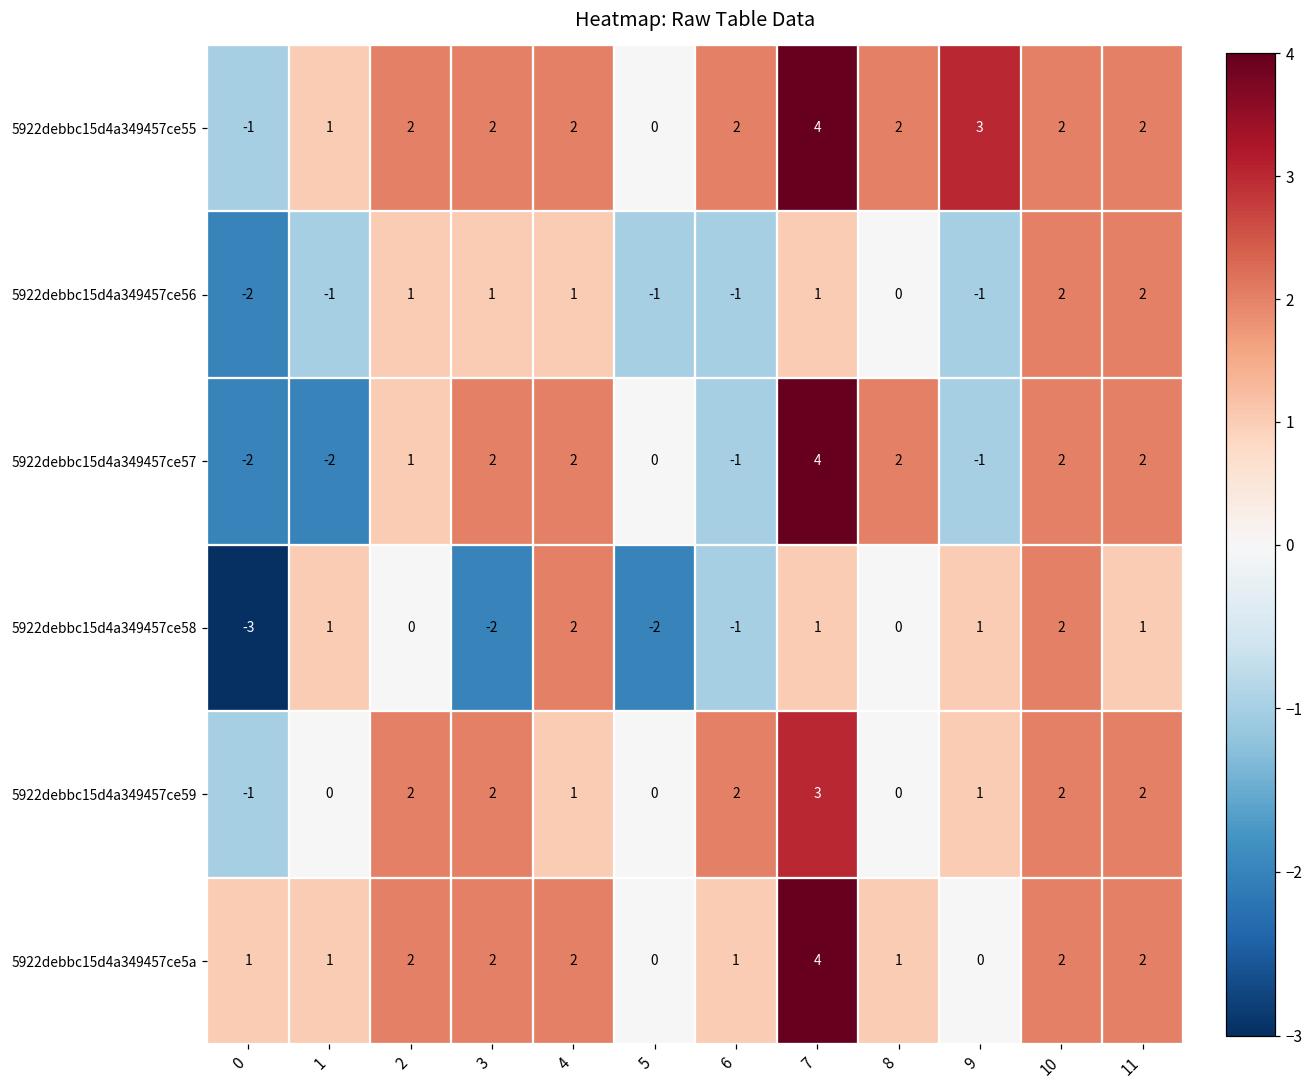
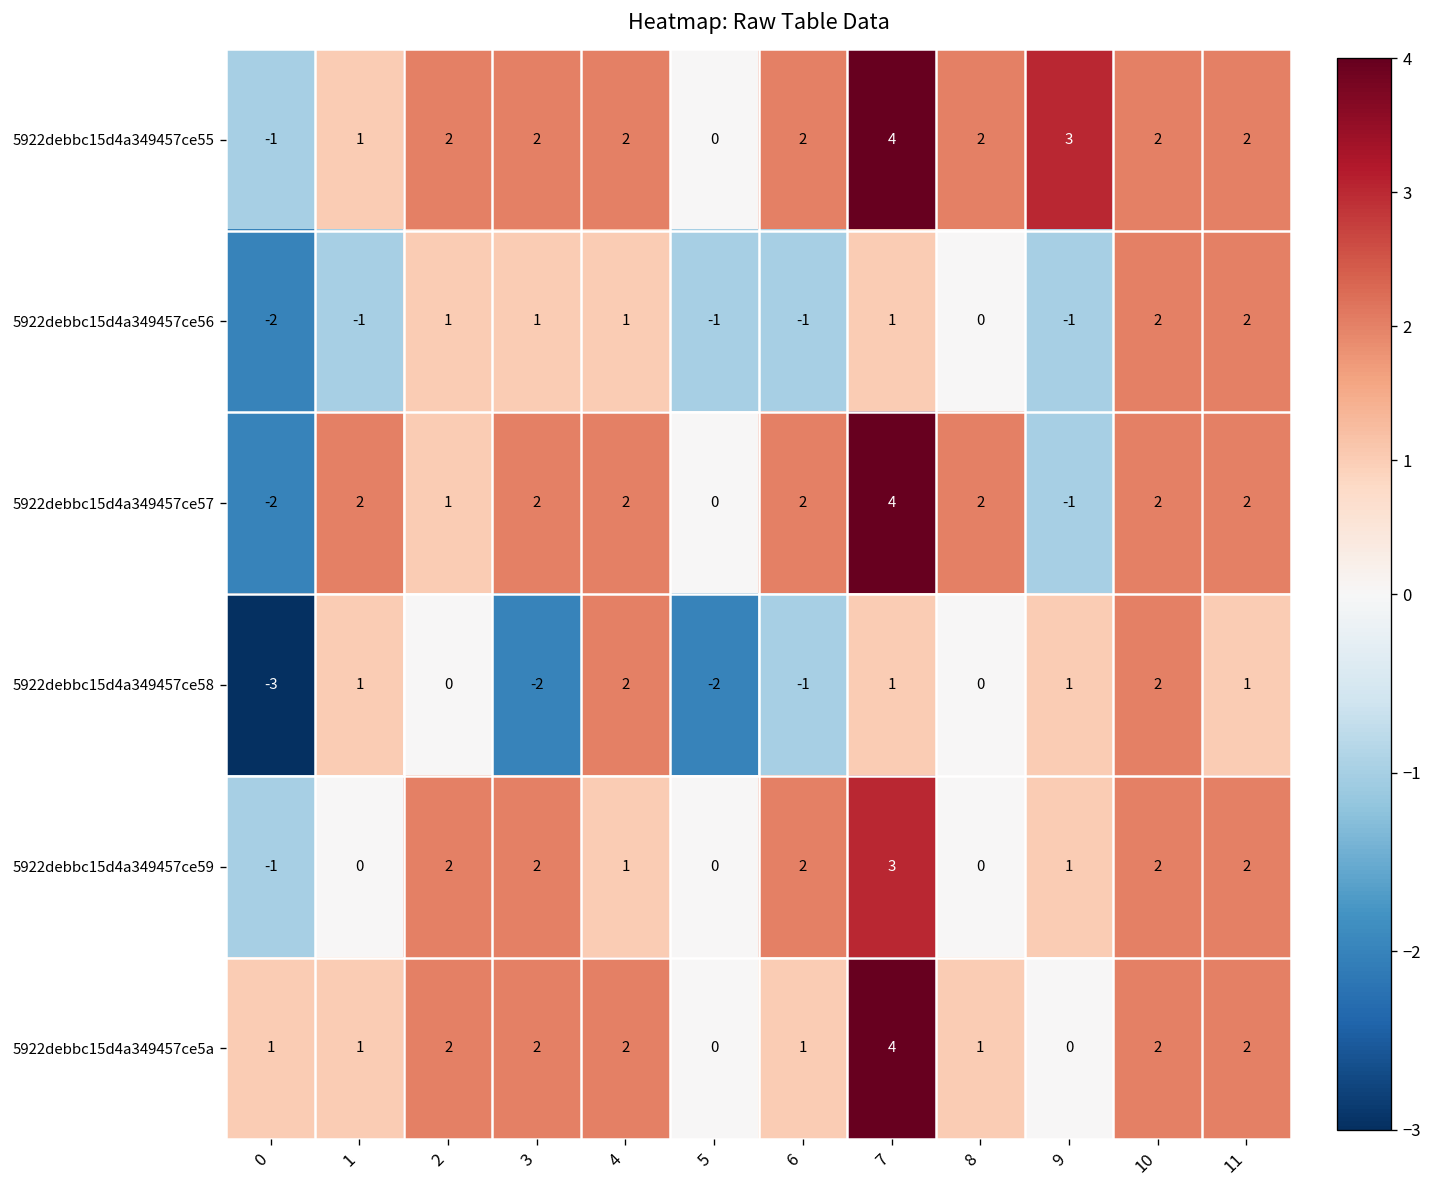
5922debbc15d4a349457ce57, 1: -2 -> 2
5922debbc15d4a349457ce57, 6: -1 -> 2
